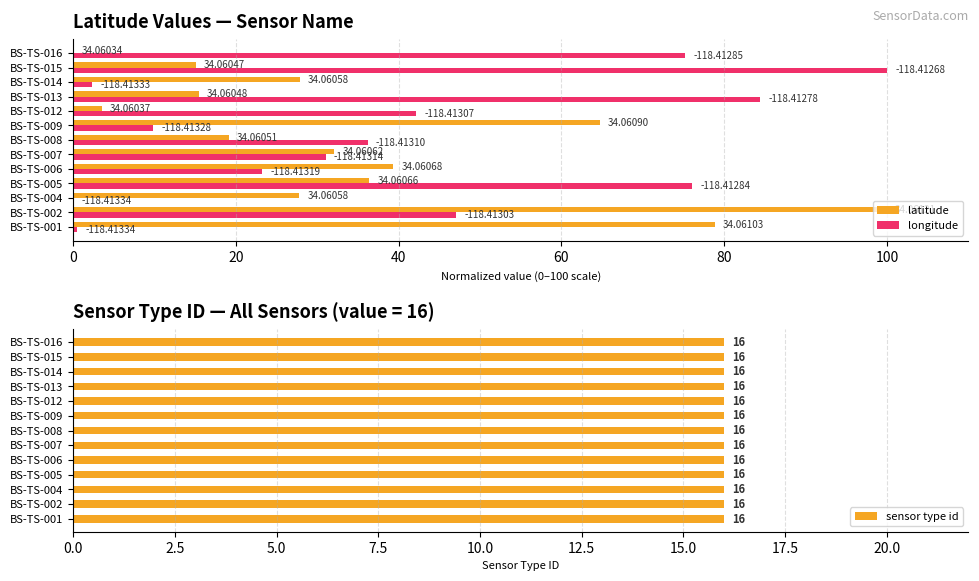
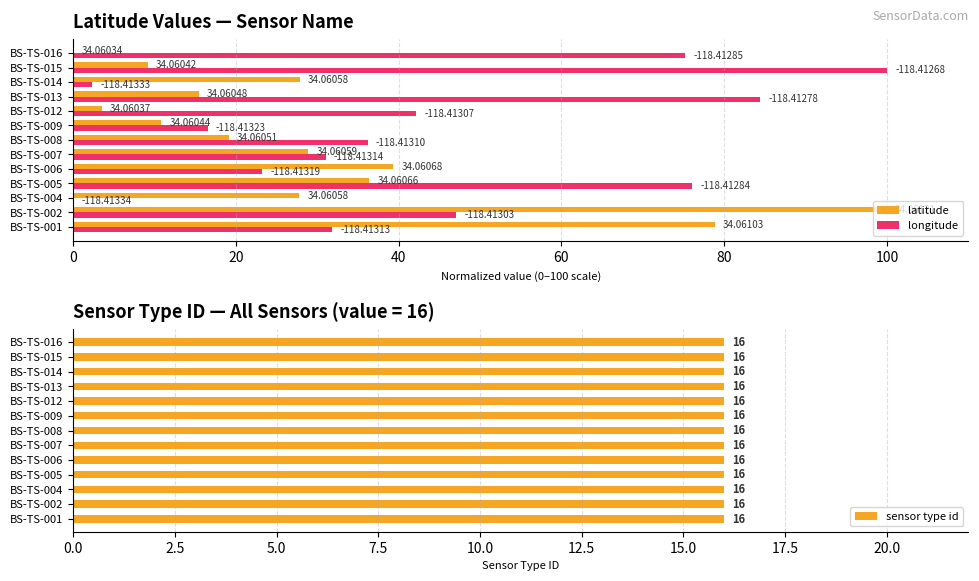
Latitude Values — Sensor Name, latitude, BS-TS-015: 34.06047 -> 34.06042
Latitude Values — Sensor Name, latitude, BS-TS-009: 34.06090 -> 34.06044
Latitude Values — Sensor Name, longitude, BS-TS-009: -118.41328 -> -118.41323
Latitude Values — Sensor Name, latitude, BS-TS-007: 34.06062 -> 34.06059
Latitude Values — Sensor Name, longitude, BS-TS-001: -118.41334 -> -118.41313
